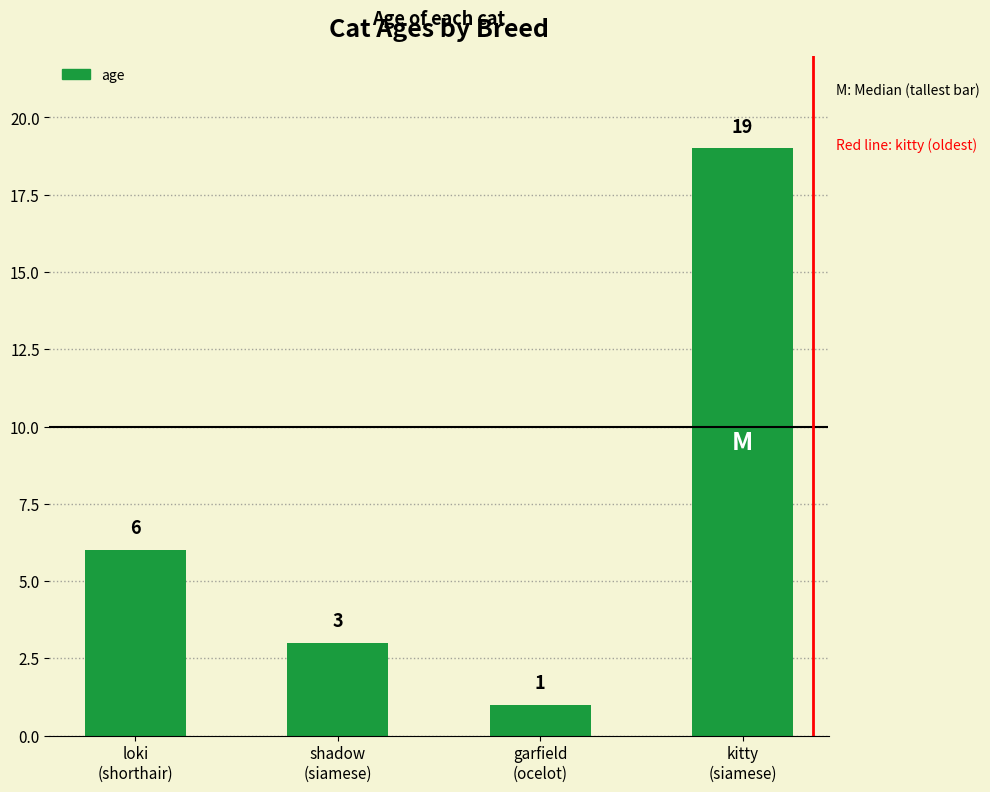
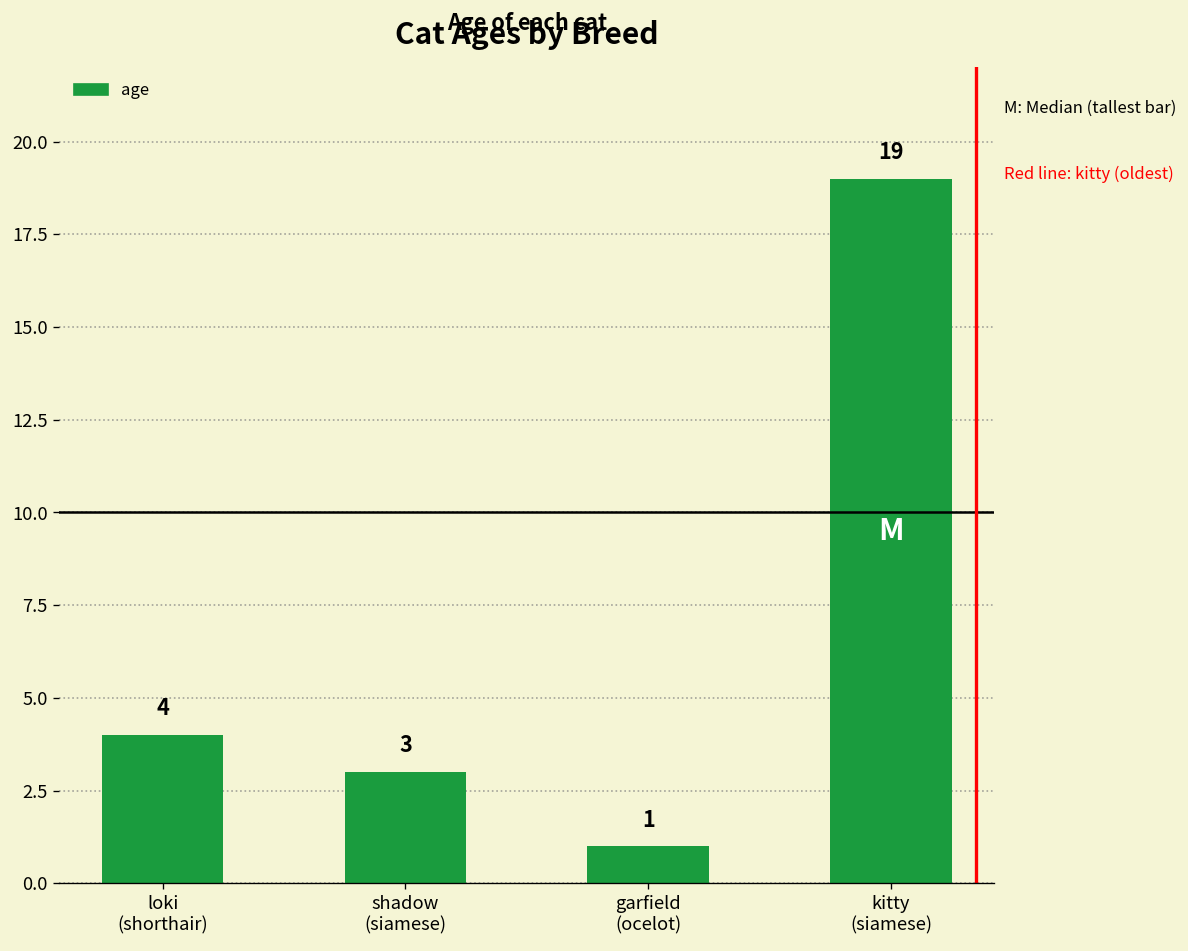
loki (shorthair): 6 -> 4
